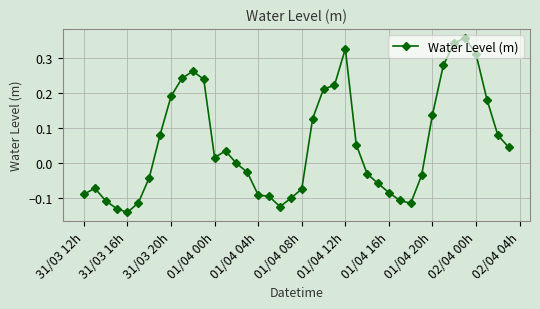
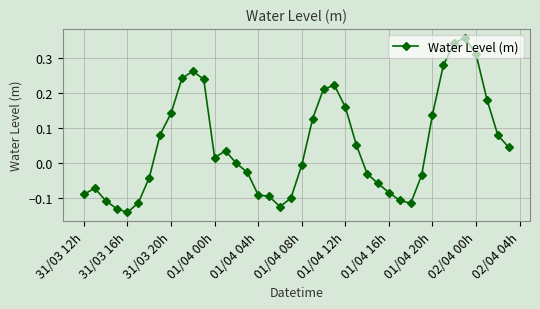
31/03 20h: 0.19 -> 0.14
01/04 08h: -0.08 -> -0.01
01/04 12h: 0.33 -> 0.16
